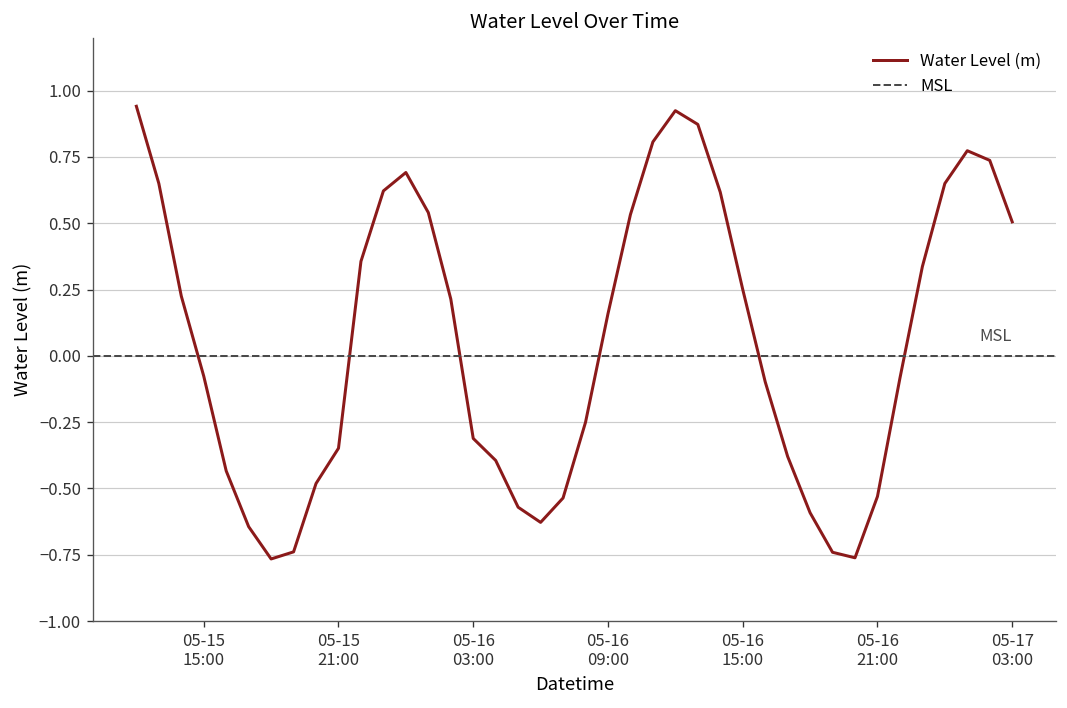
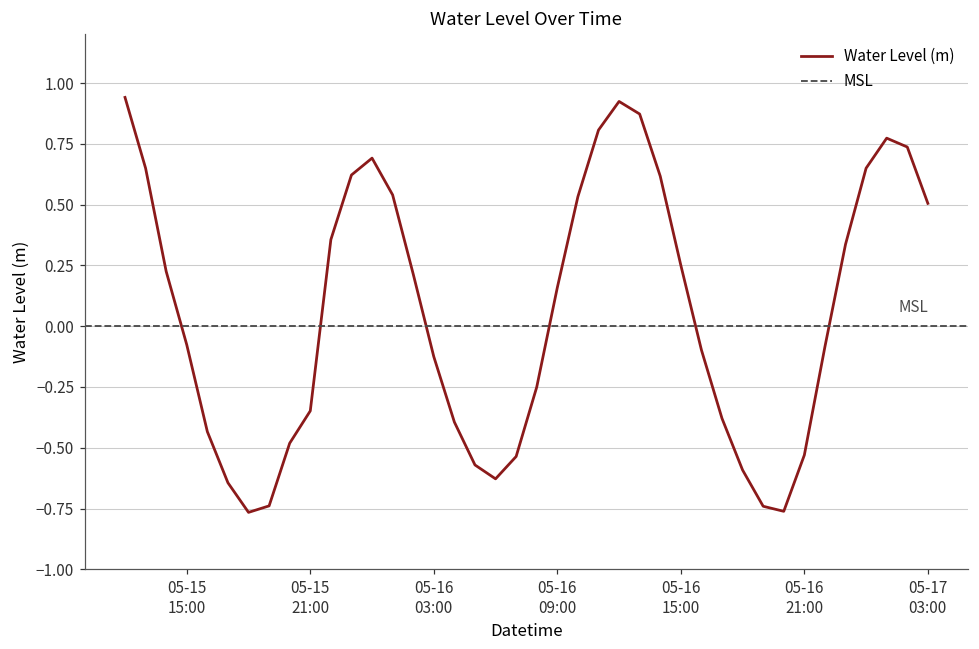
05-16 03:00: -0.31 -> -0.13
